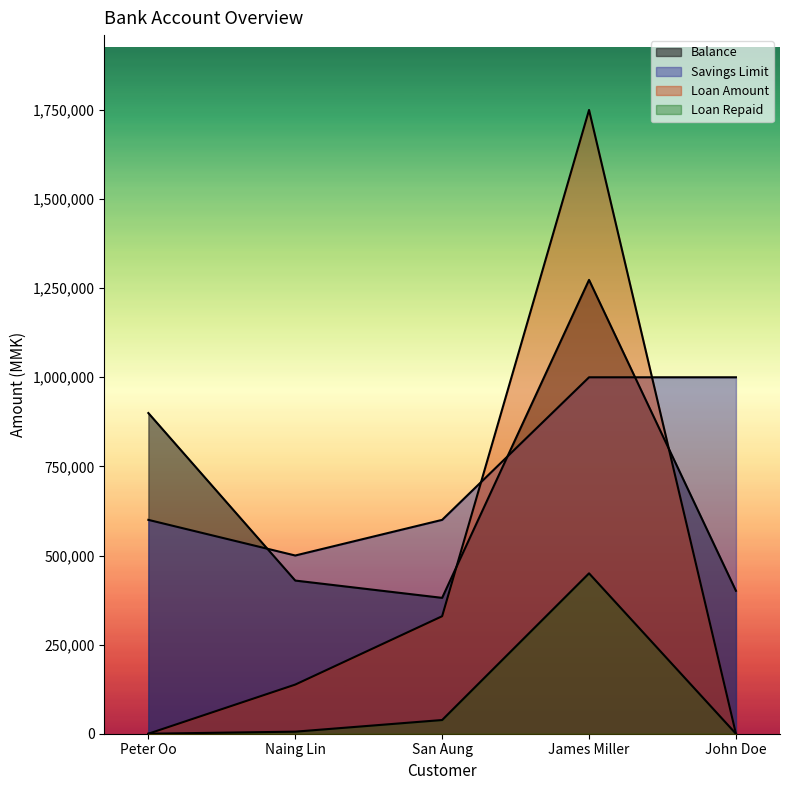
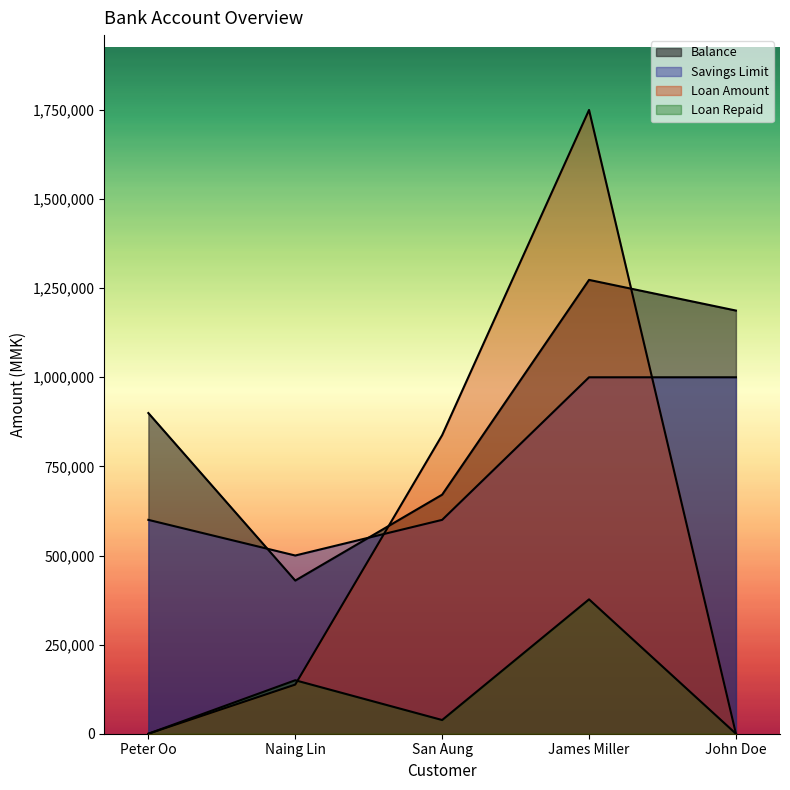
Loan Repaid, Naing Lin: 10,000 -> 150,000
Balance, San Aung: 380,000 -> 670,000
Loan Amount, San Aung: 330,000 -> 840,000
Loan Repaid, James Miller: 450,000 -> 380,000
Balance, John Doe: 400,000 -> 1,190,000
